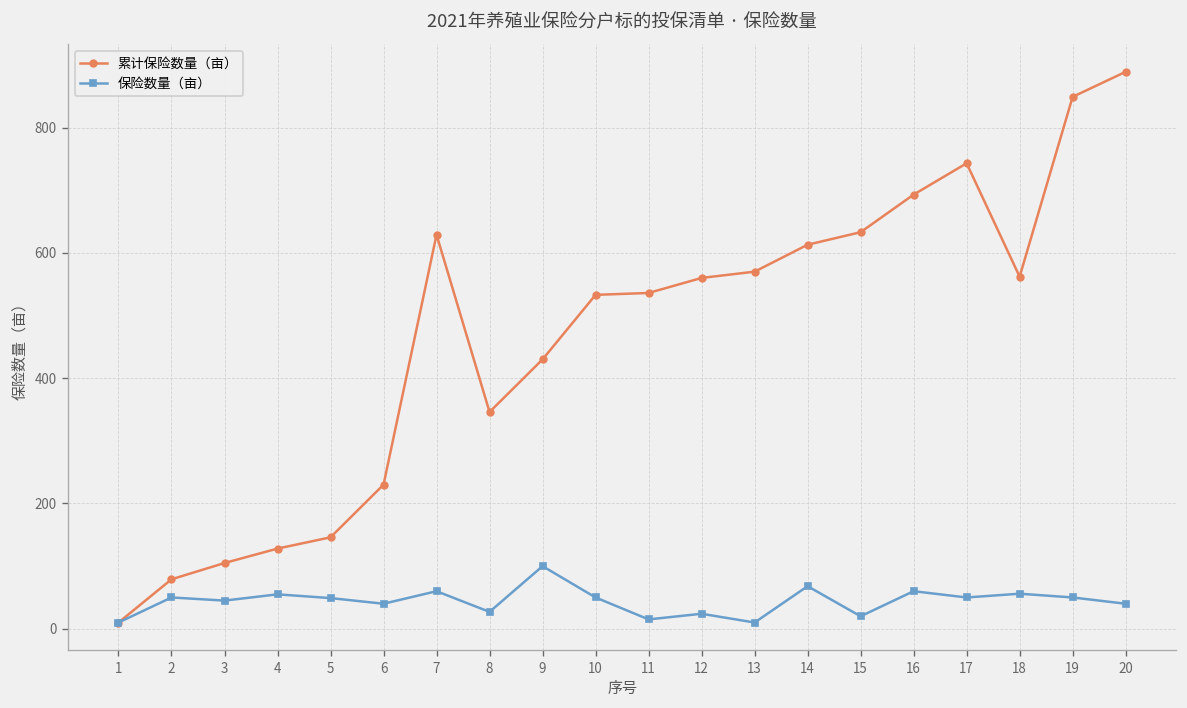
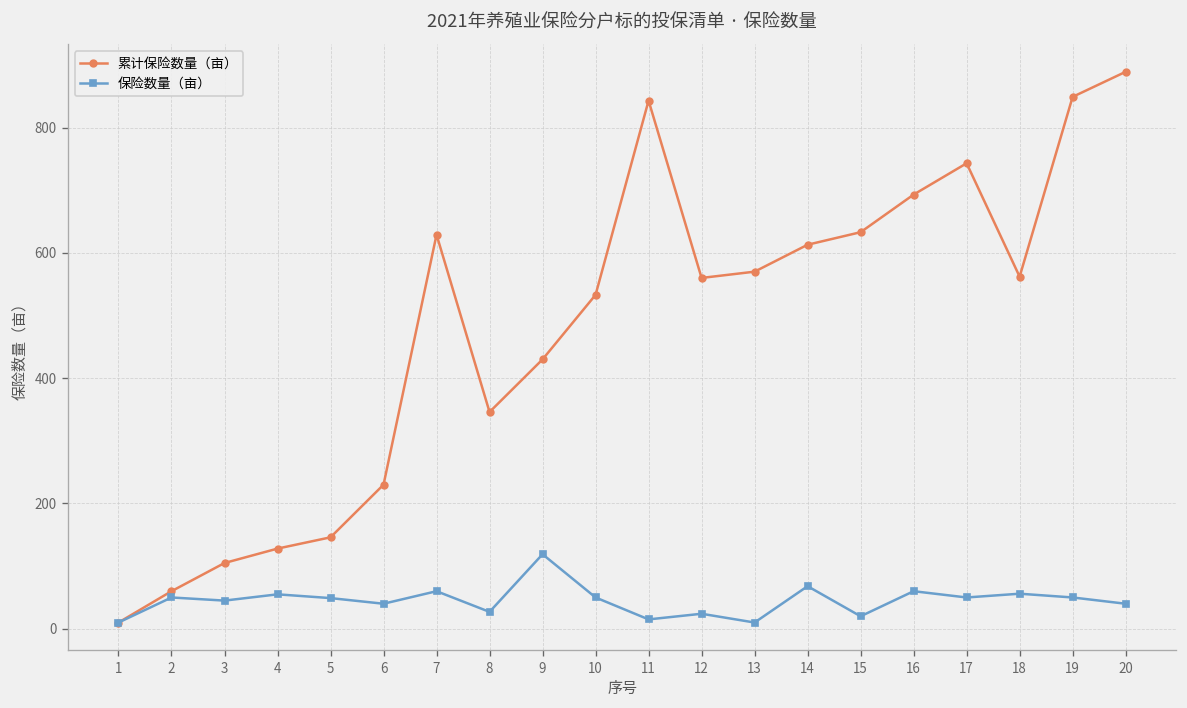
累计保险数量（亩）, 2: 80 -> 60
保险数量（亩）, 9: 100 -> 120
累计保险数量（亩）, 11: 540 -> 840
